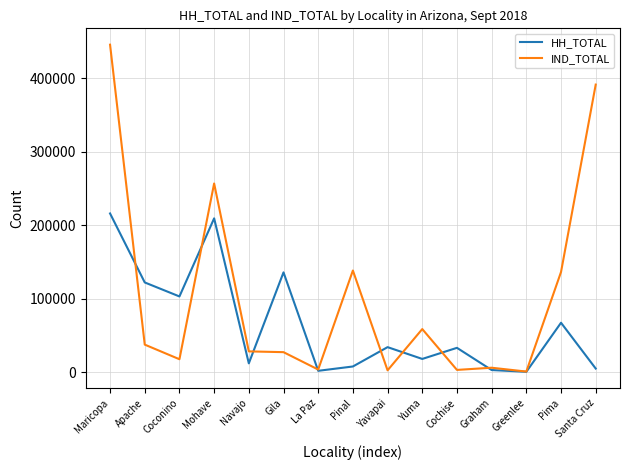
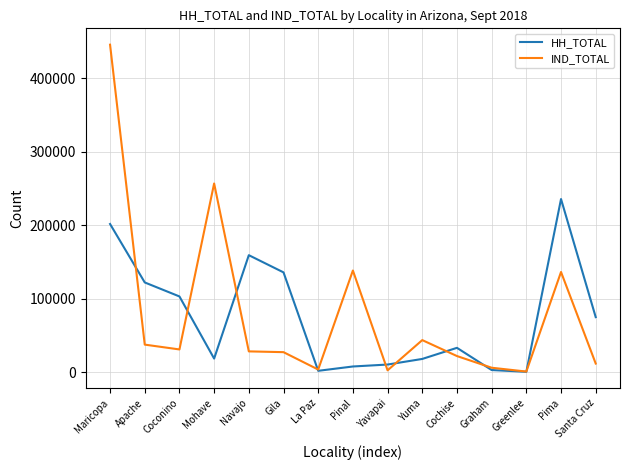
HH_TOTAL, Maricopa: 220000 -> 200000
IND_TOTAL, Coconino: 20000 -> 30000
HH_TOTAL, Mohave: 210000 -> 20000
HH_TOTAL, Navajo: 10000 -> 160000
HH_TOTAL, Yavapai: 30000 -> 10000
IND_TOTAL, Yuma: 60000 -> 40000
IND_TOTAL, Cochise: 0 -> 20000
HH_TOTAL, Pima: 70000 -> 240000
HH_TOTAL, Santa Cruz: 0 -> 70000
IND_TOTAL, Santa Cruz: 390000 -> 10000
